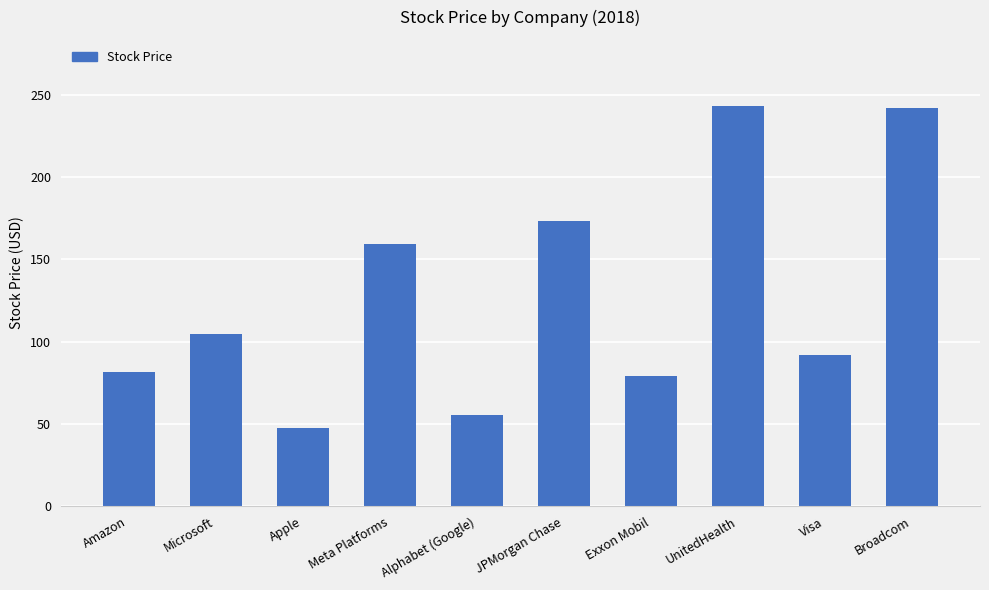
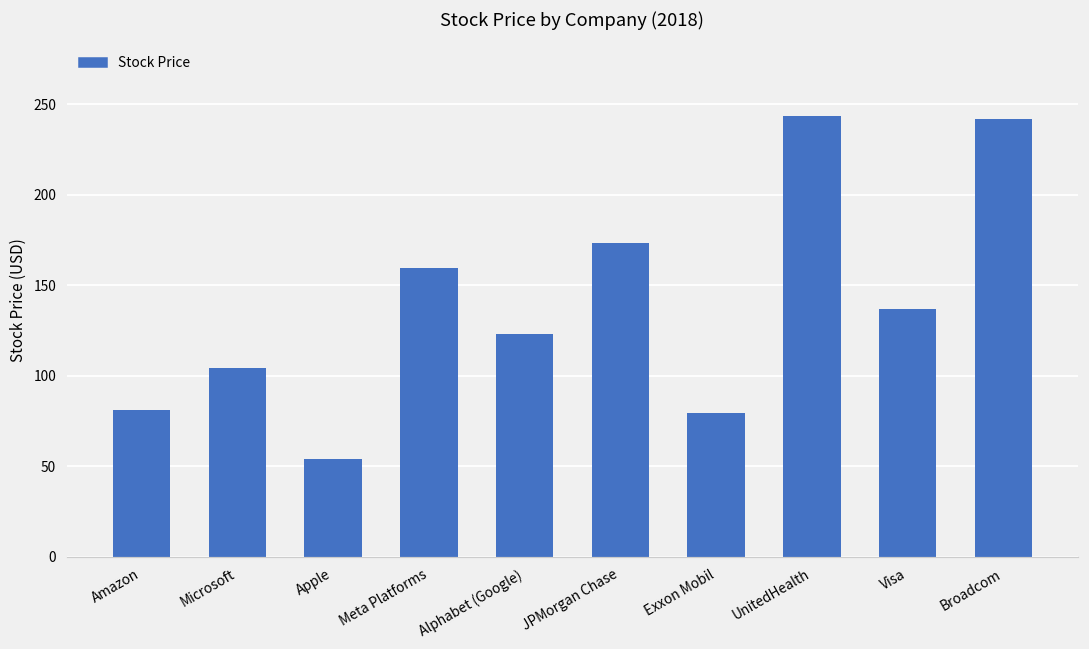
Apple: 47 -> 54
Alphabet (Google): 55 -> 123
Visa: 92 -> 137
